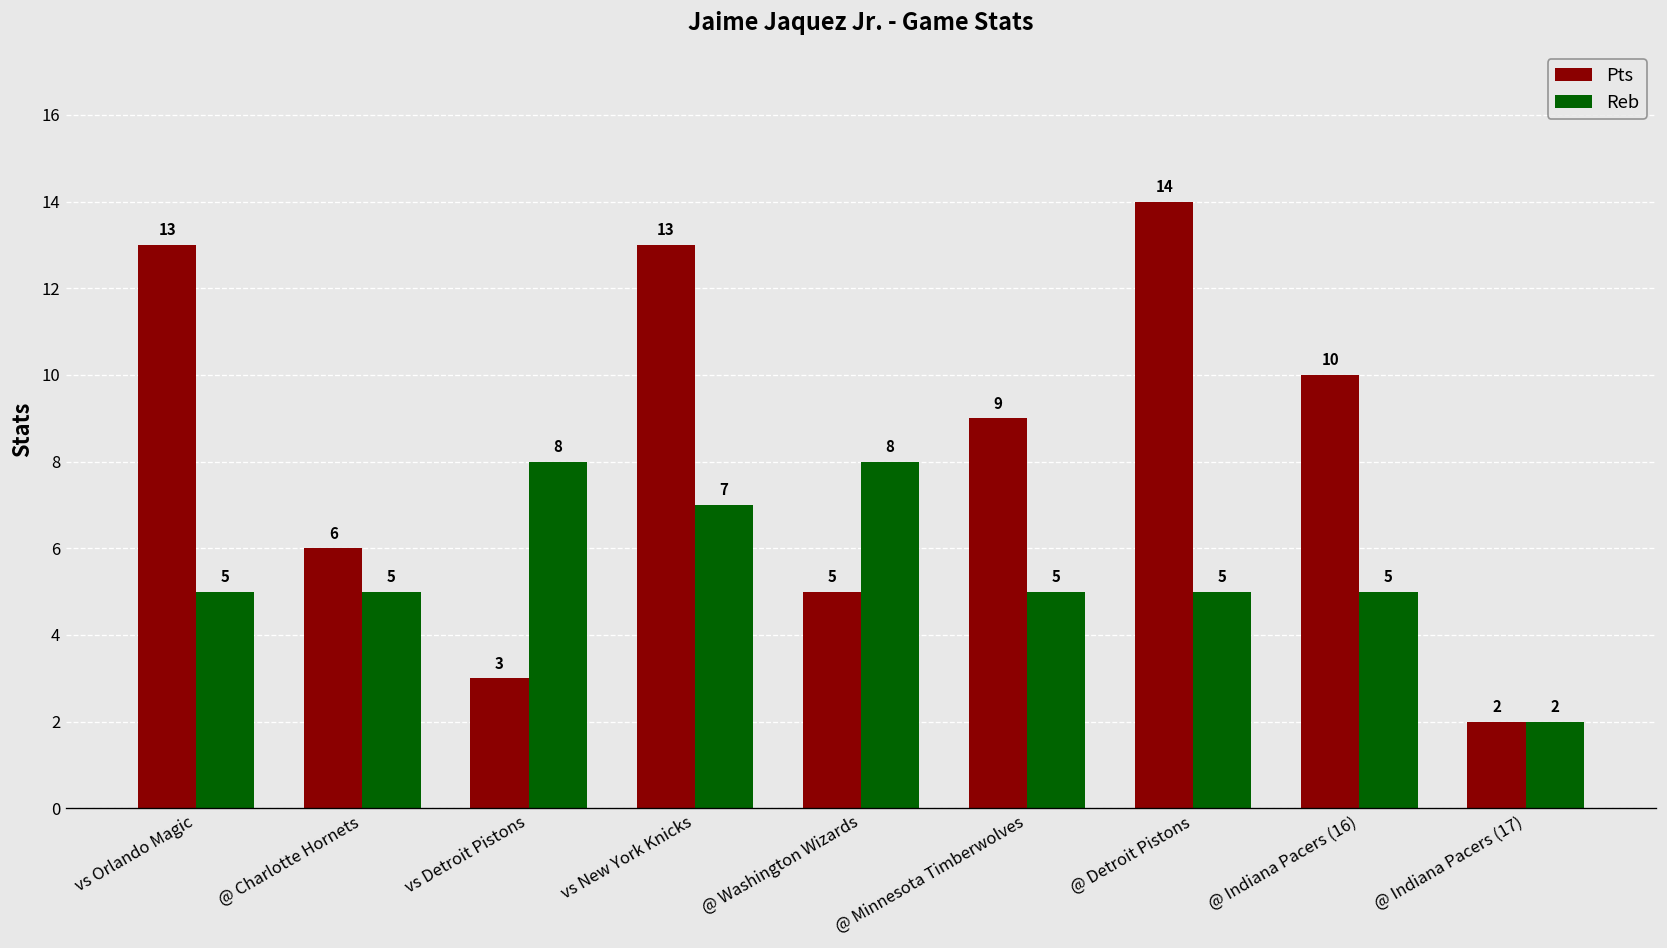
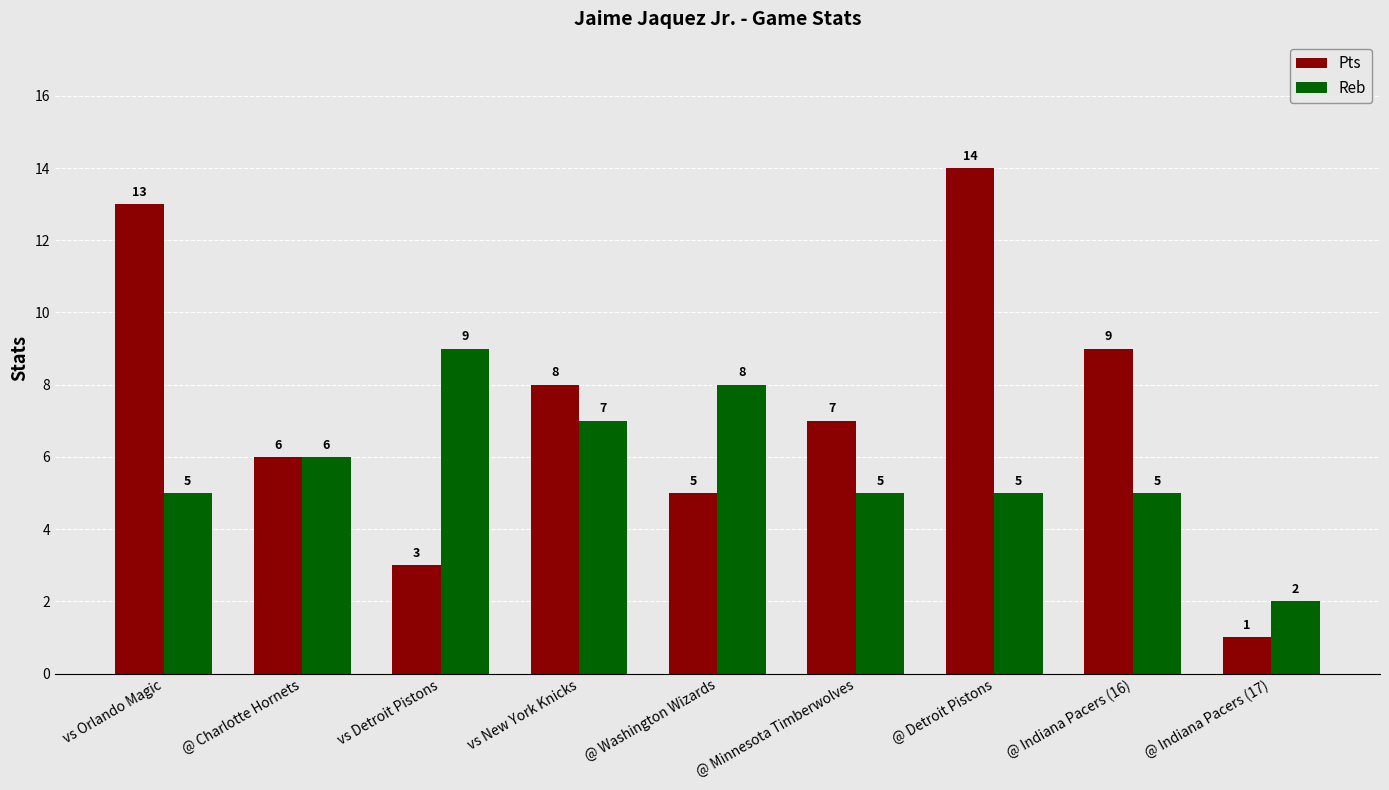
Reb, @ Charlotte Hornets: 5 -> 6
Reb, vs Detroit Pistons: 8 -> 9
Pts, vs New York Knicks: 13 -> 8
Pts, @ Minnesota Timberwolves: 9 -> 7
Pts, @ Indiana Pacers (16): 10 -> 9
Pts, @ Indiana Pacers (17): 2 -> 1
